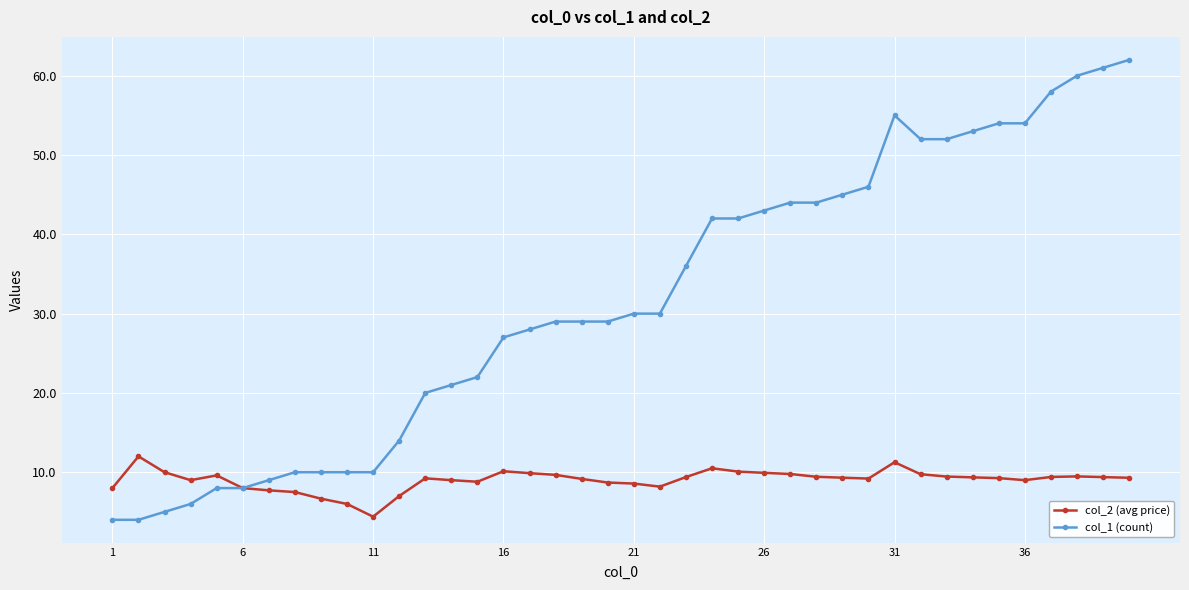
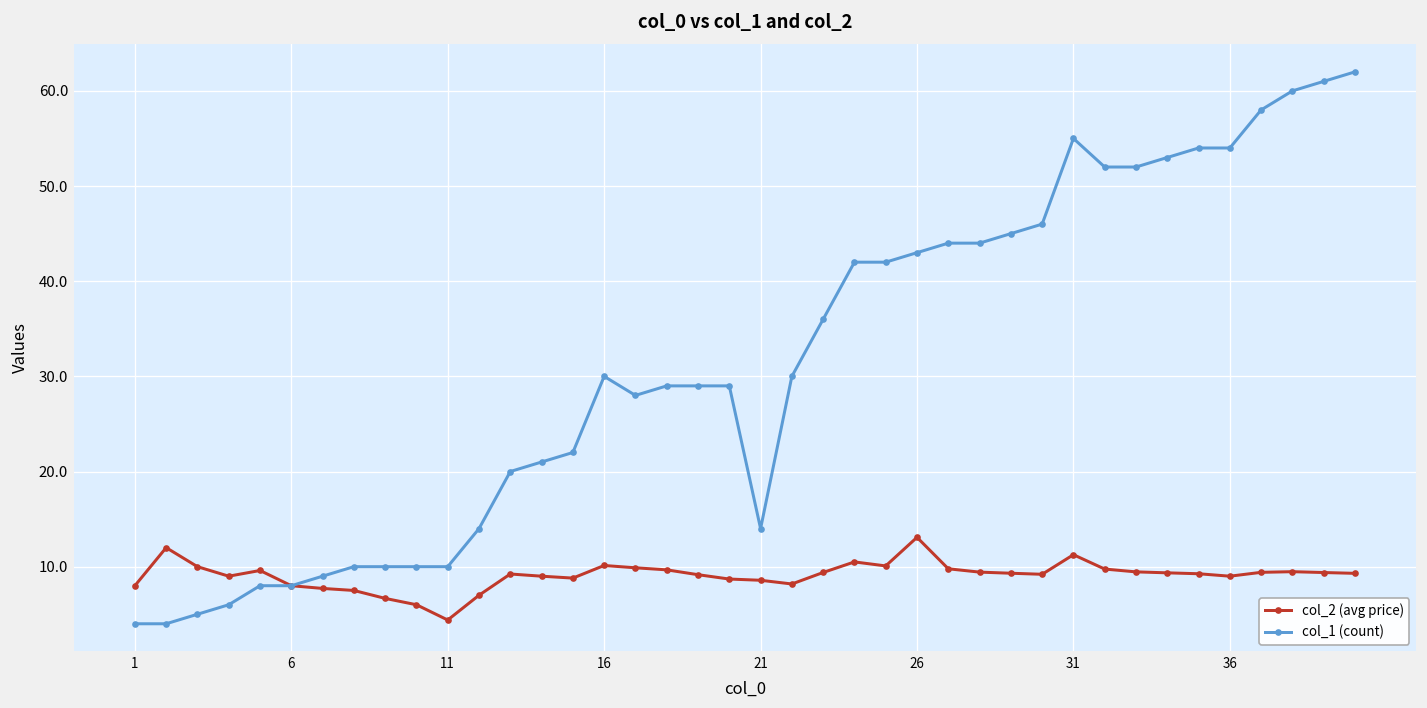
col_1 (count), 16: 27 -> 30
col_1 (count), 21: 30 -> 14
col_2 (avg price), 26: 10 -> 13
